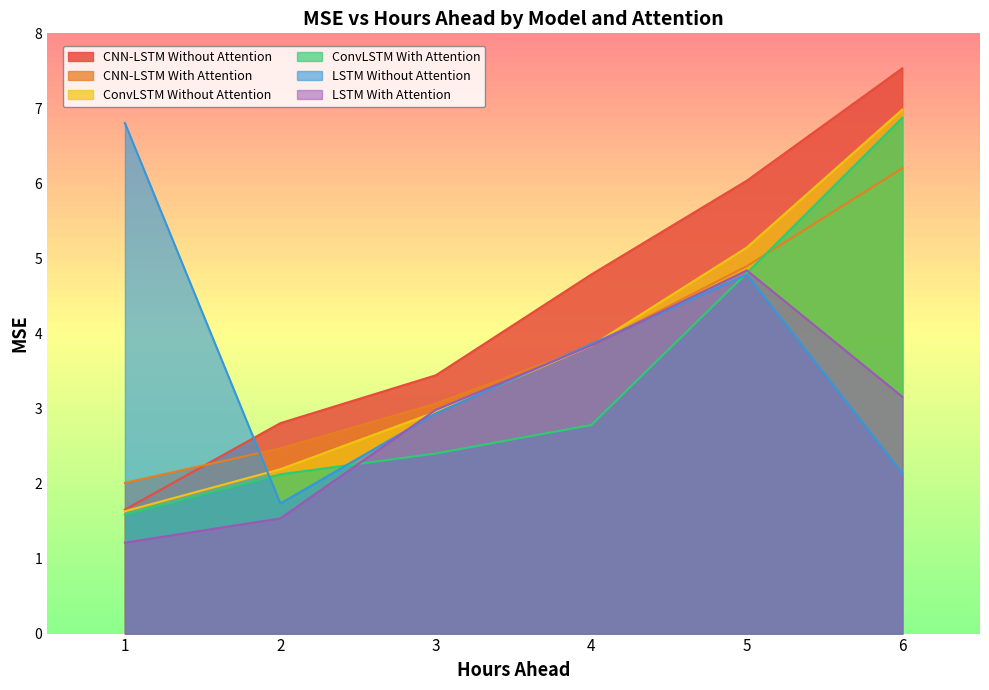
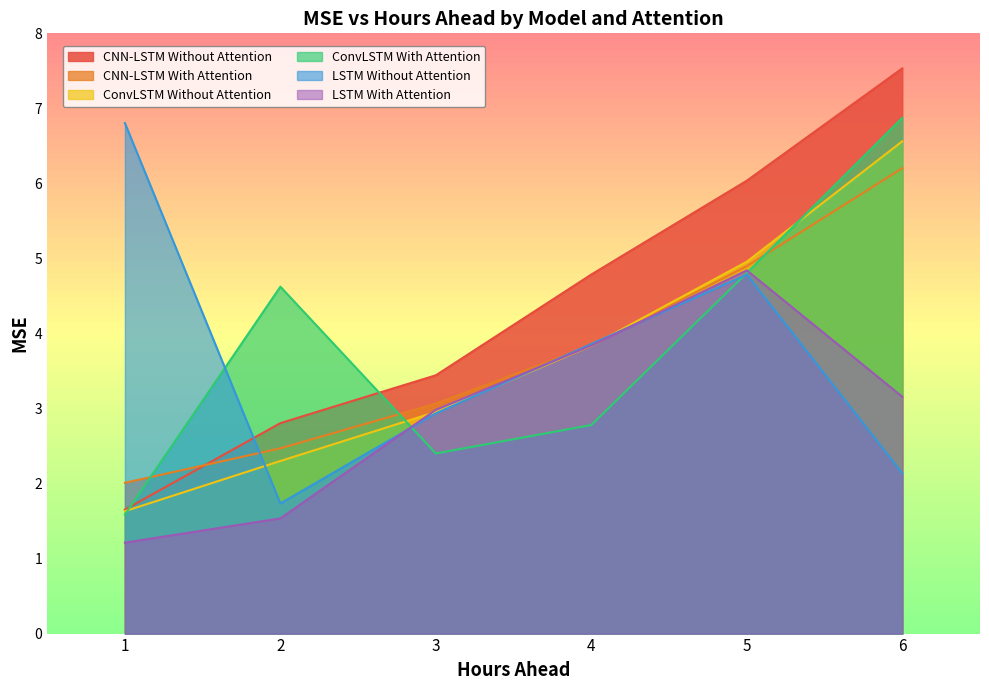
ConvLSTM Without Attention, 2: 2.2 -> 2.3
ConvLSTM With Attention, 2: 2.1 -> 4.6
ConvLSTM Without Attention, 5: 5.1 -> 5.0
ConvLSTM Without Attention, 6: 7.0 -> 6.6
